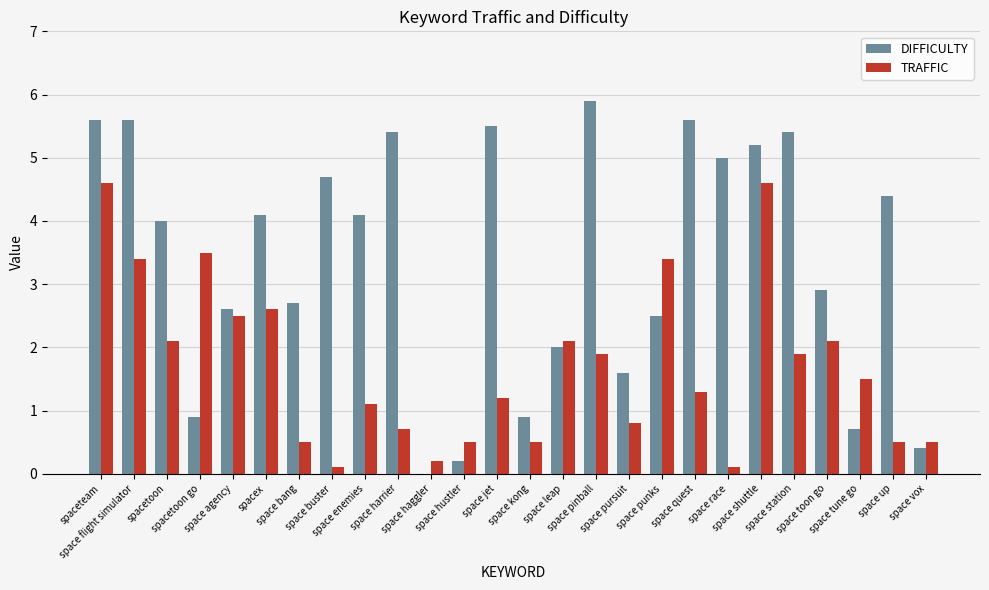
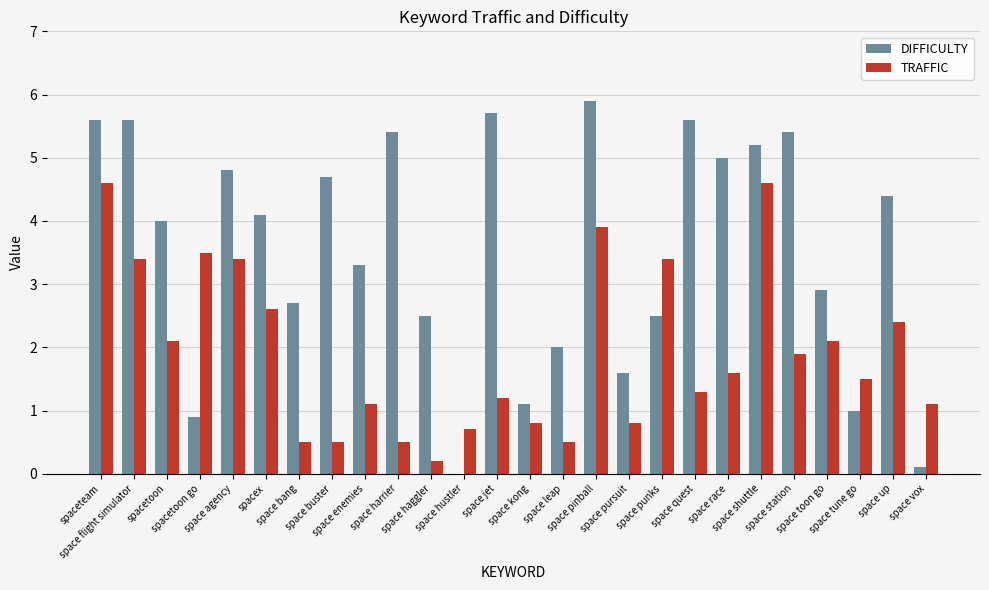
DIFFICULTY, space agency: 2.6 -> 4.8
TRAFFIC, space agency: 2.5 -> 3.4
TRAFFIC, space buster: 0.1 -> 0.5
DIFFICULTY, space enemies: 4.1 -> 3.3
TRAFFIC, space harrier: 0.7 -> 0.5
DIFFICULTY, space haggler: 0.0 -> 2.5
DIFFICULTY, space hustler: 0.2 -> 0.0
TRAFFIC, space hustler: 0.5 -> 0.7
DIFFICULTY, space jet: 5.5 -> 5.7
DIFFICULTY, space kong: 0.9 -> 1.1
TRAFFIC, space kong: 0.5 -> 0.8
TRAFFIC, space leap: 2.1 -> 0.5
TRAFFIC, space pinball: 1.9 -> 3.9
TRAFFIC, space race: 0.1 -> 1.6
DIFFICULTY, space tune go: 0.7 -> 1.0
TRAFFIC, space up: 0.5 -> 2.4
DIFFICULTY, space vox: 0.4 -> 0.1
TRAFFIC, space vox: 0.5 -> 1.1
